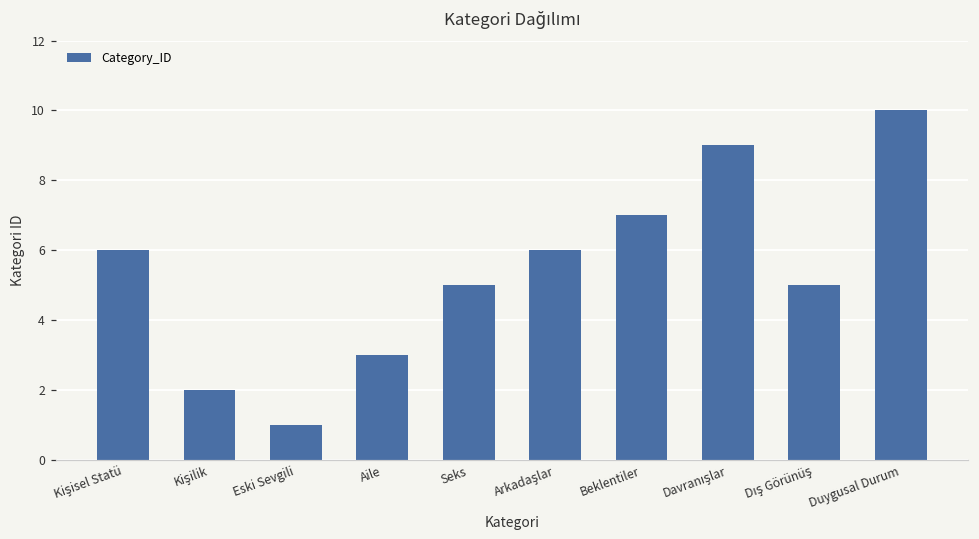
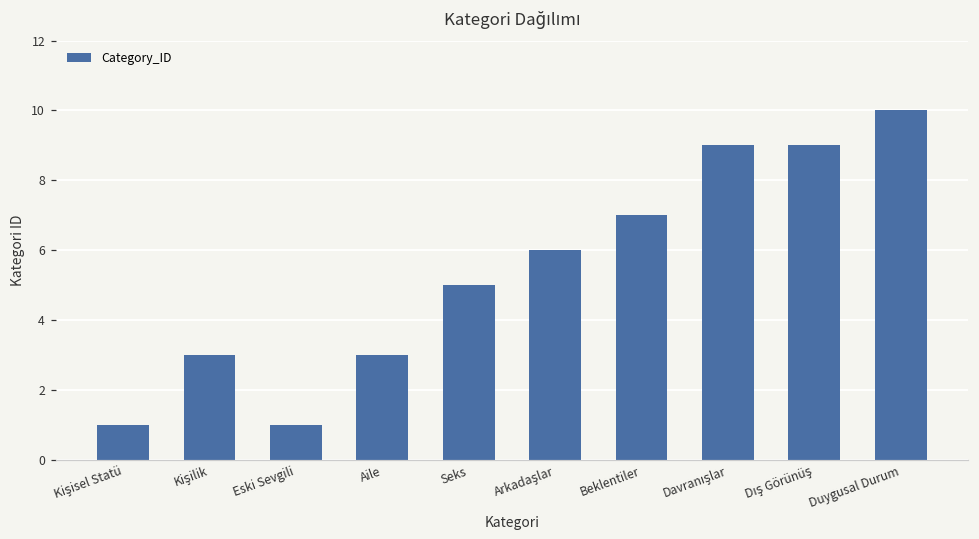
Kişisel Statü: 6 -> 1
Kişilik: 2 -> 3
Dış Görünüş: 5 -> 9
